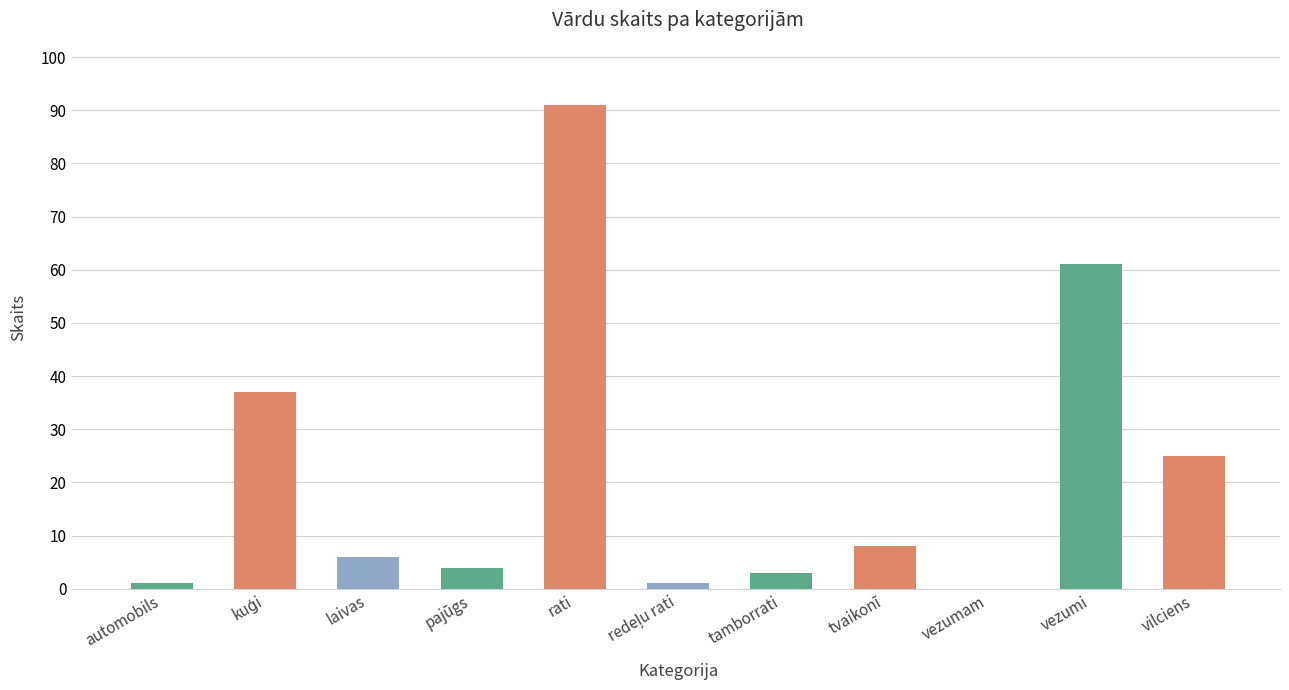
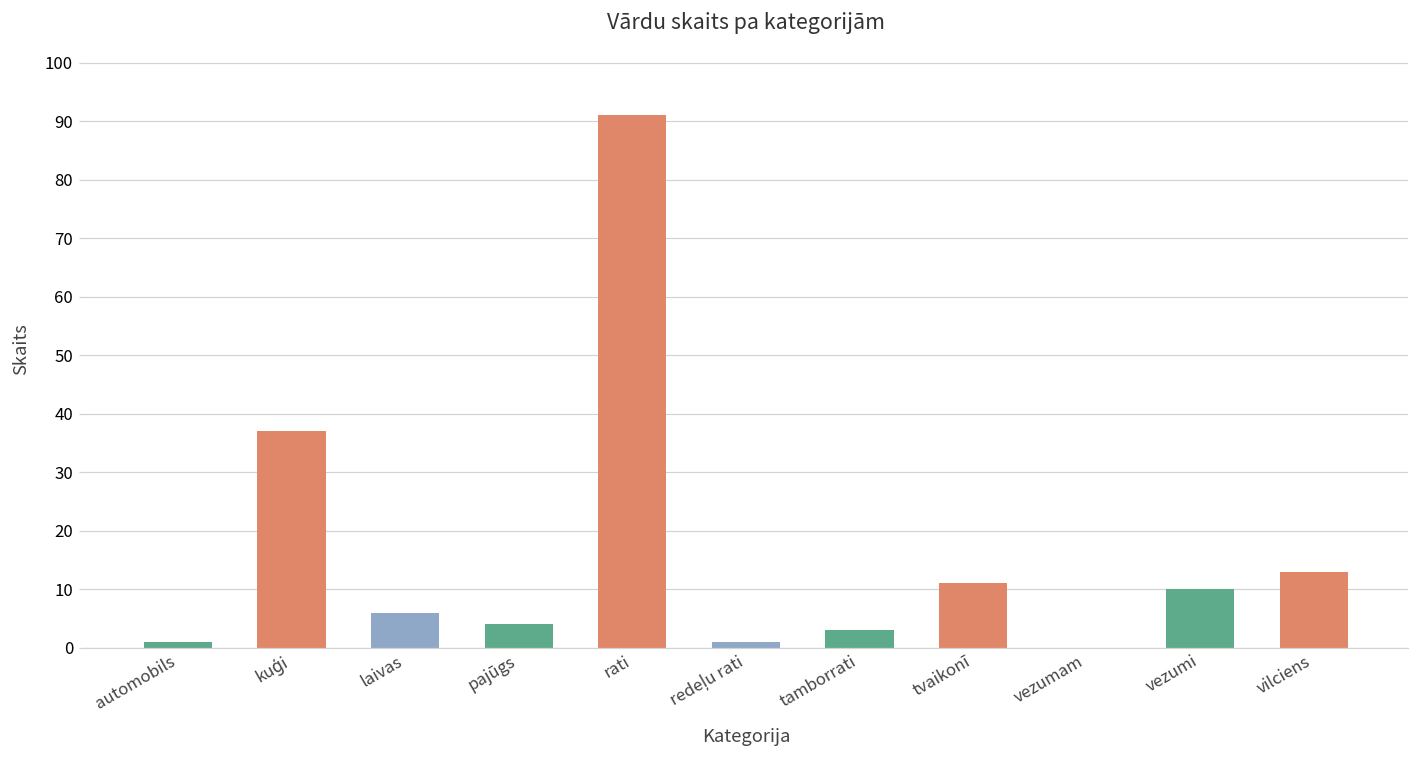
tvaikonī: 8 -> 11
vezumi: 61 -> 10
vilciens: 25 -> 13
